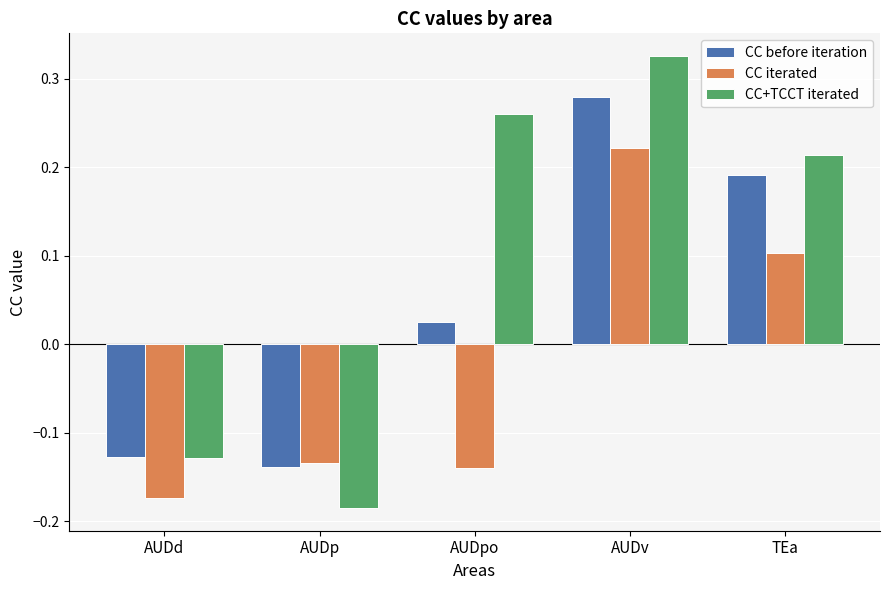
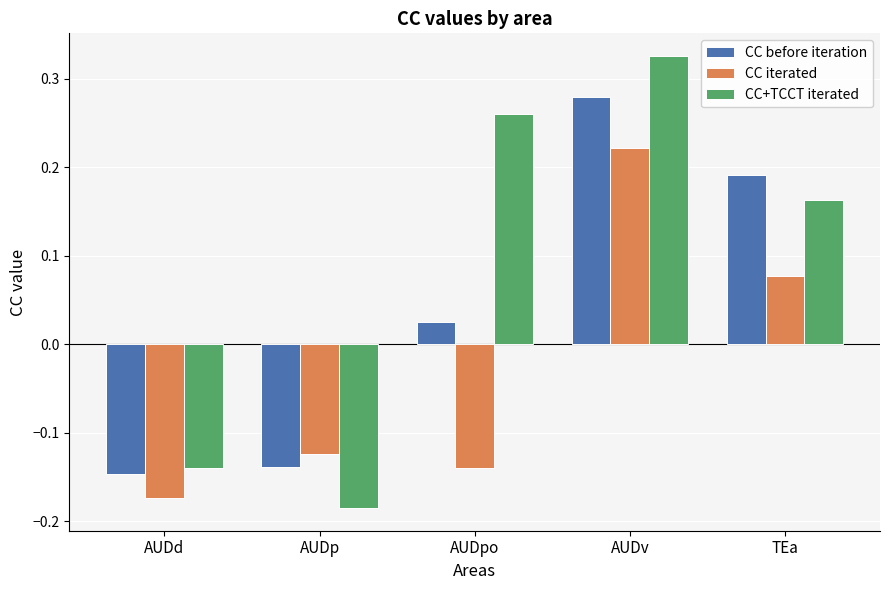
CC before iteration, AUDd: -0.13 -> -0.15
CC+TCCT iterated, AUDd: -0.13 -> -0.14
CC iterated, AUDp: -0.13 -> -0.12
CC iterated, TEa: 0.10 -> 0.08
CC+TCCT iterated, TEa: 0.21 -> 0.16
